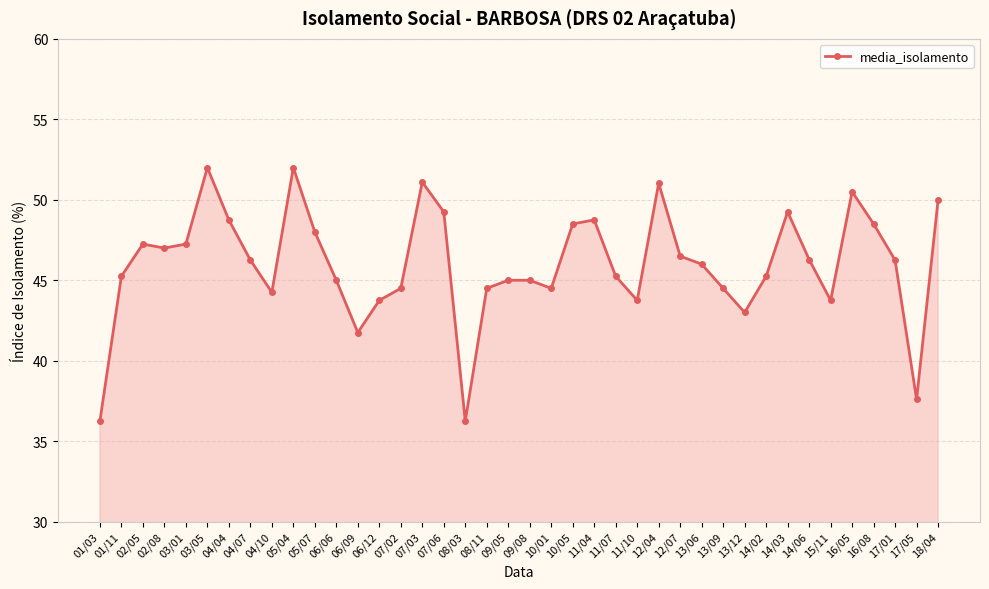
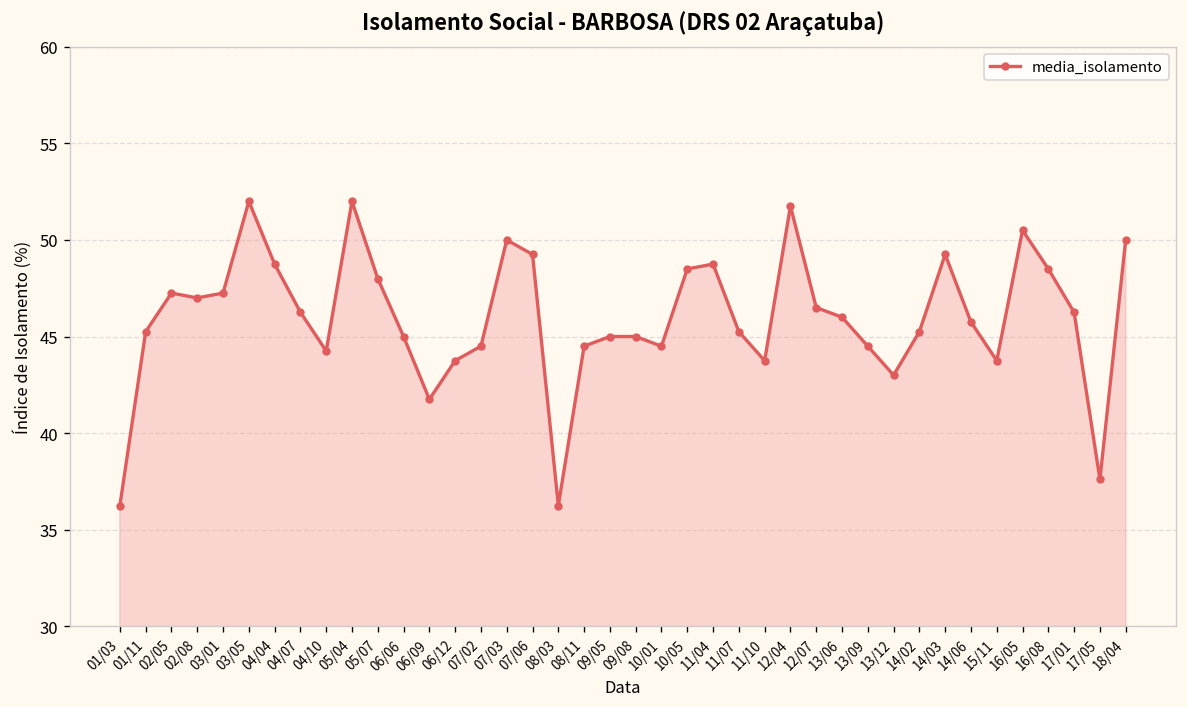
07/03: 51.1 -> 50.0
12/04: 51.0 -> 51.8
14/06: 46.3 -> 45.8
